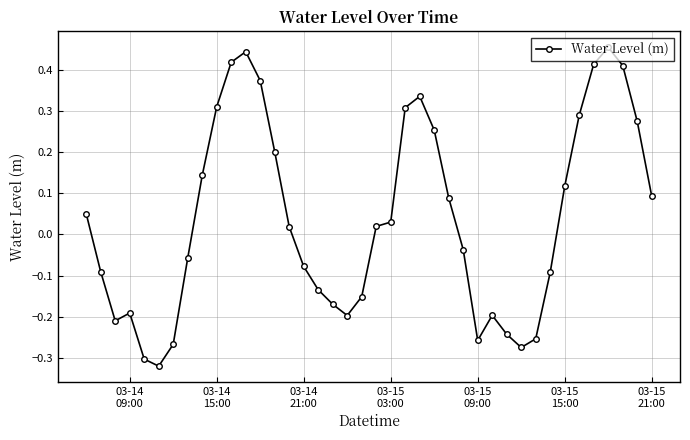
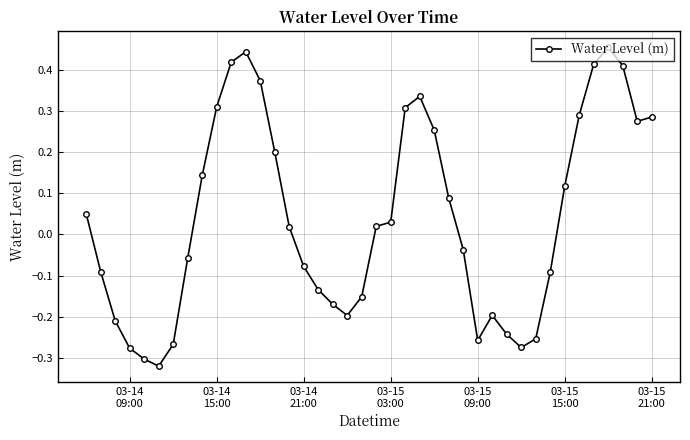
03-14 09:00: -0.19 -> -0.28
03-15 21:00: 0.09 -> 0.29
